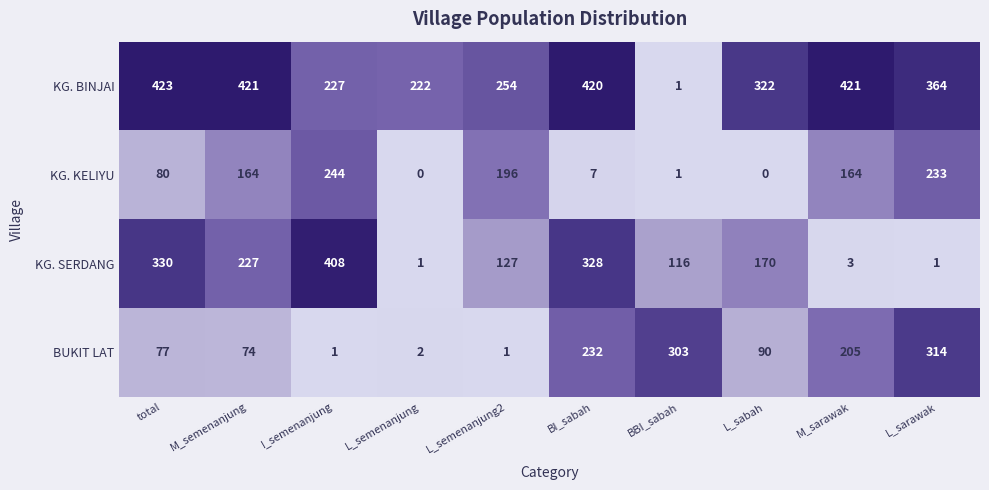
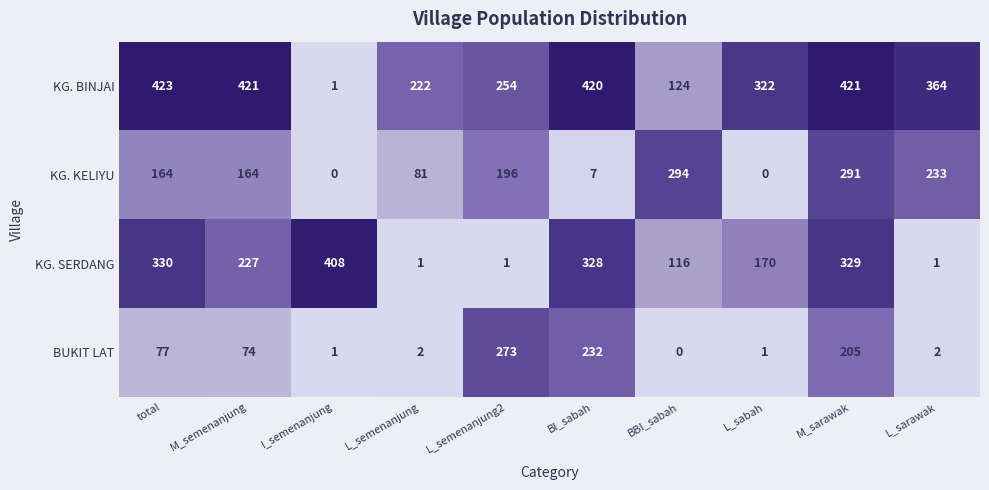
KG. BINJAI, I_semenanjung: 227 -> 1
KG. BINJAI, BBI_sabah: 1 -> 124
KG. KELIYU, total: 80 -> 164
KG. KELIYU, I_semenanjung: 244 -> 0
KG. KELIYU, L_semenanjung: 0 -> 81
KG. KELIYU, BBI_sabah: 1 -> 294
KG. KELIYU, M_sarawak: 164 -> 291
KG. SERDANG, L_semenanjung2: 127 -> 1
KG. SERDANG, M_sarawak: 3 -> 329
BUKIT LAT, L_semenanjung2: 1 -> 273
BUKIT LAT, BBI_sabah: 303 -> 0
BUKIT LAT, L_sabah: 90 -> 1
BUKIT LAT, L_sarawak: 314 -> 2
